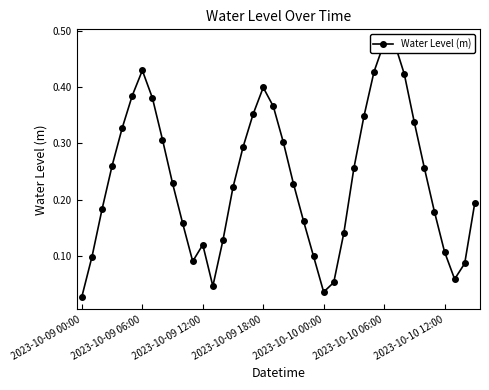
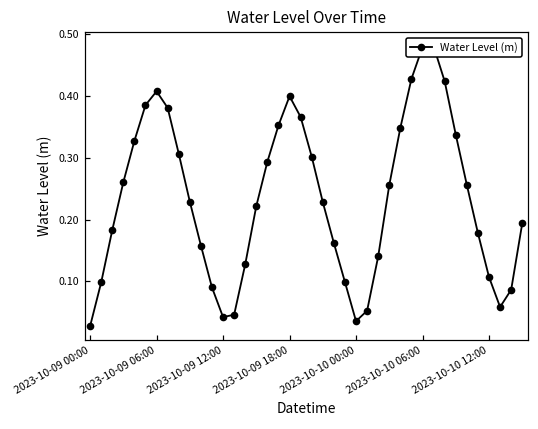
2023-10-09 06:00: 0.43 -> 0.41
2023-10-09 12:00: 0.12 -> 0.04
